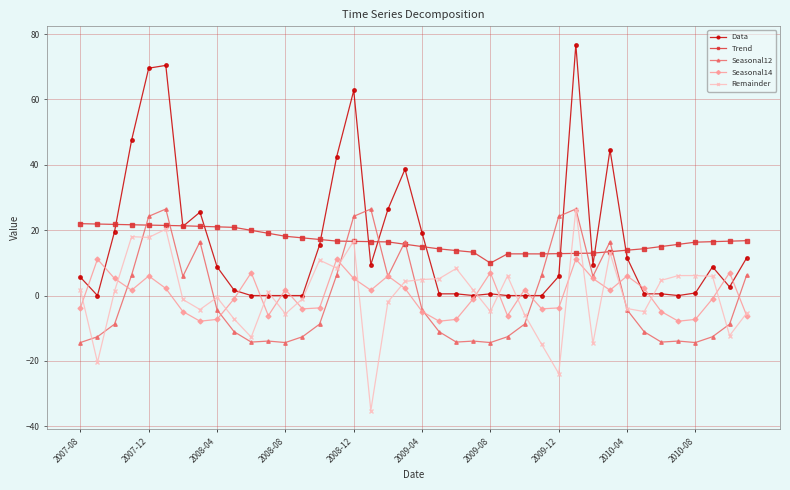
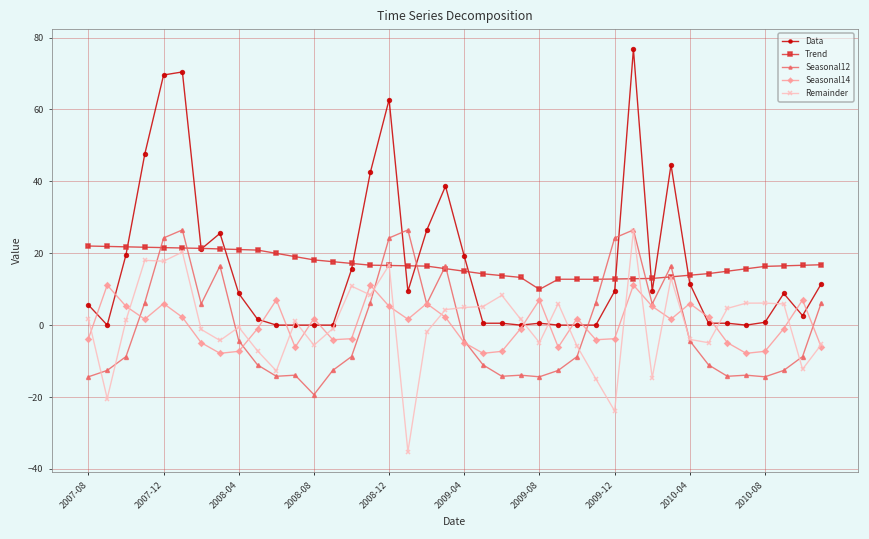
Seasonal12, 2008-08: -14 -> -19
Data, 2009-12: 6 -> 9
